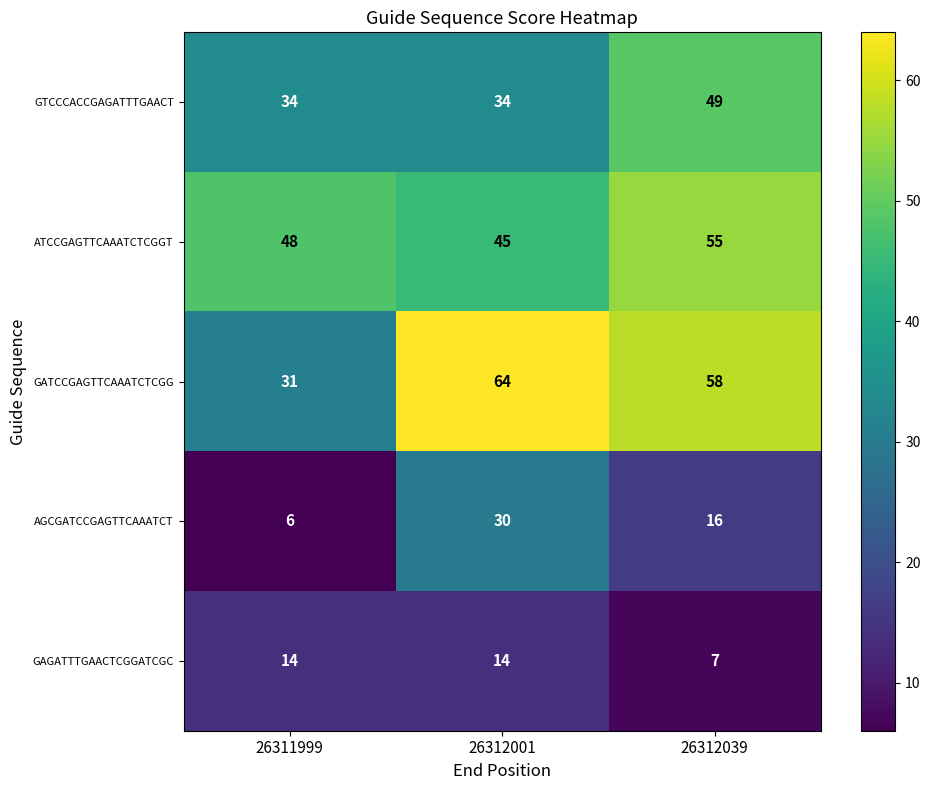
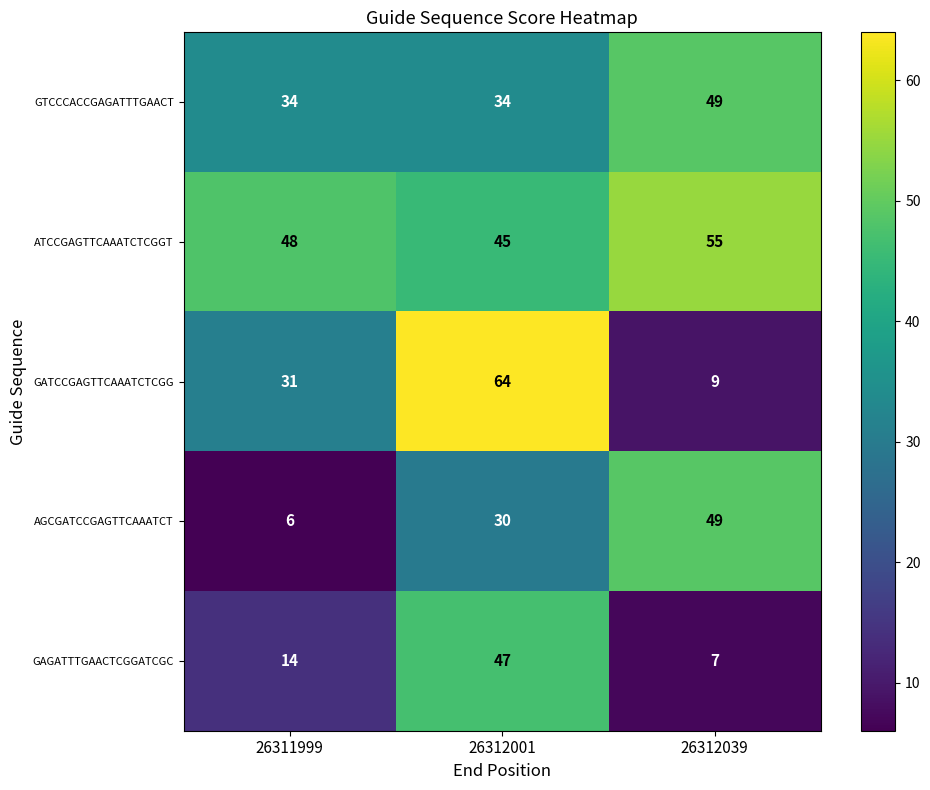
GATCCGAGTTCAAATCTCGG, 26312039: 58 -> 9
AGCGATCCGAGTTCAAATCT, 26312039: 16 -> 49
GAGATTTGAACTCGGATCGC, 26312001: 14 -> 47
